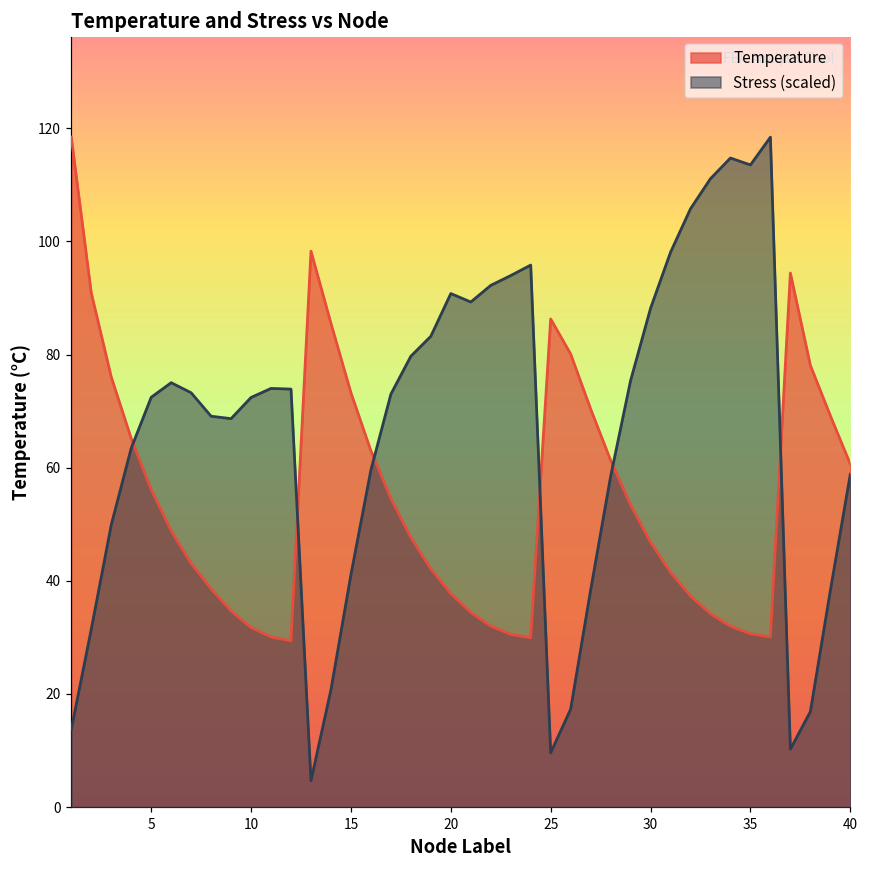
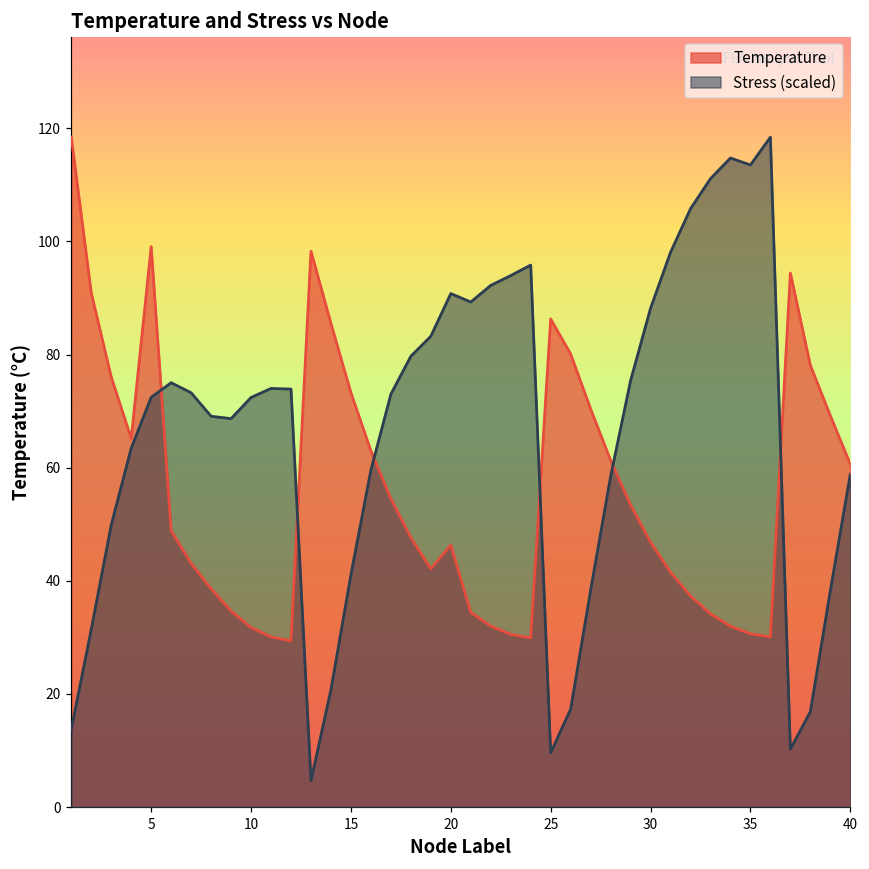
Temperature, 5: 56 -> 99
Temperature, 20: 38 -> 46
